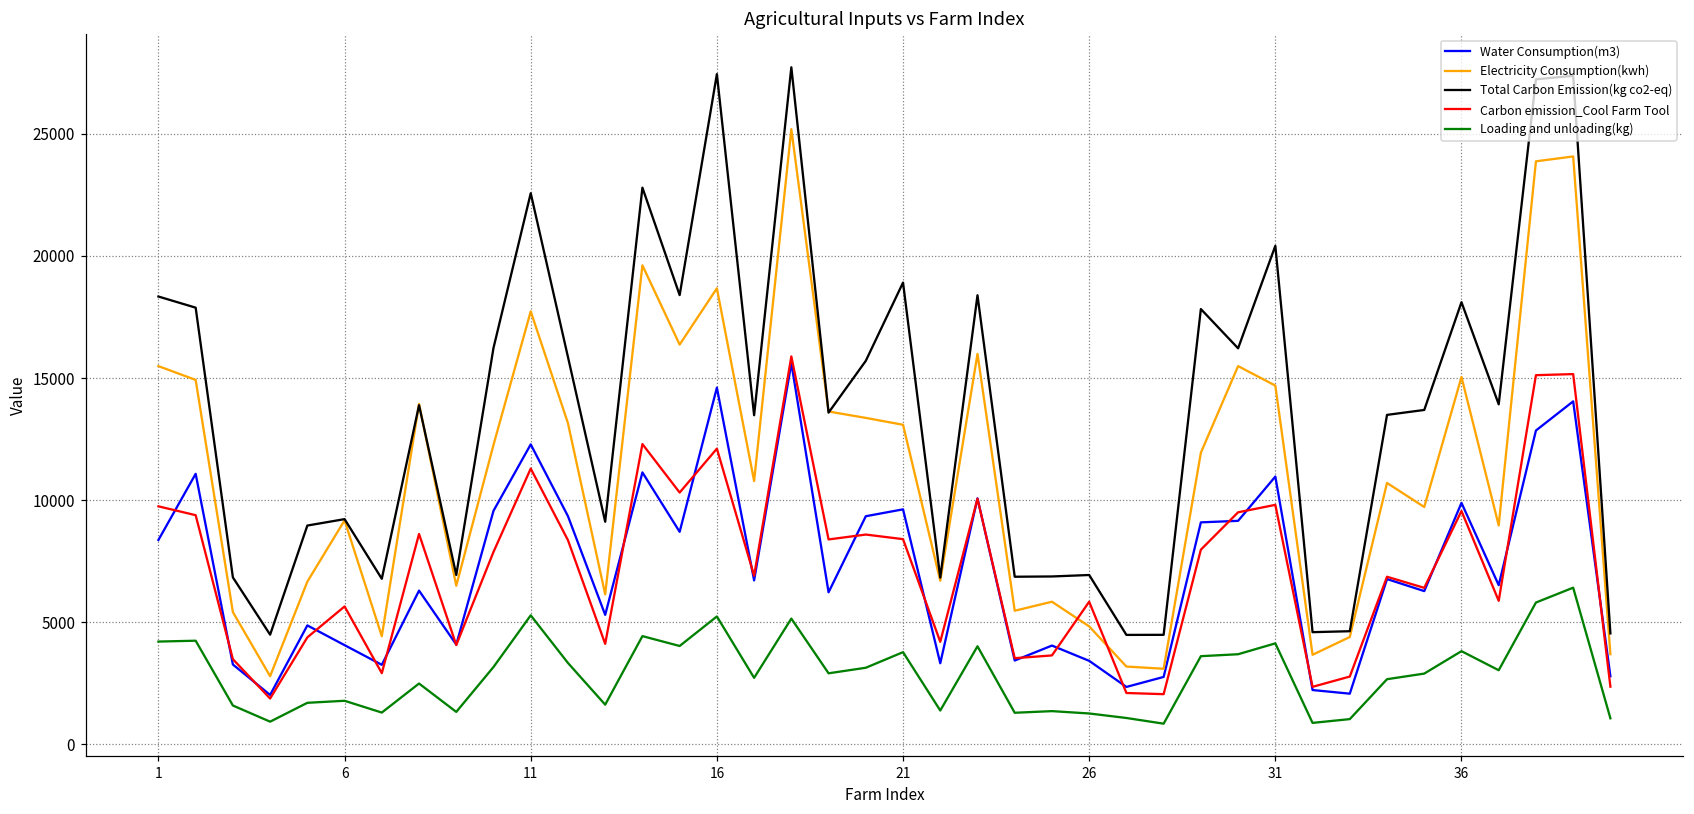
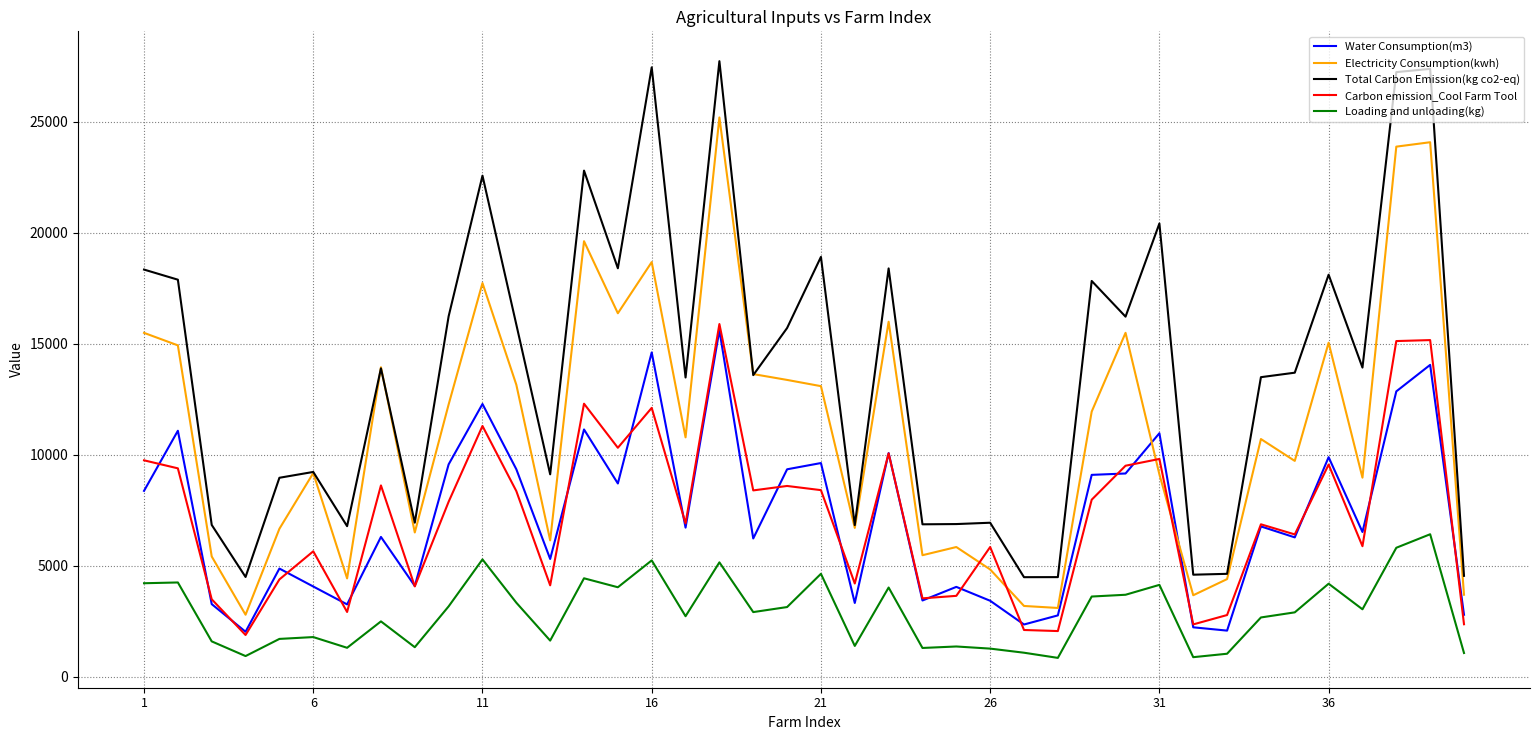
Loading and unloading(kg), 21: 3800 -> 4600
Electricity Consumption(kwh), 31: 14700 -> 9100
Loading and unloading(kg), 36: 3800 -> 4200
